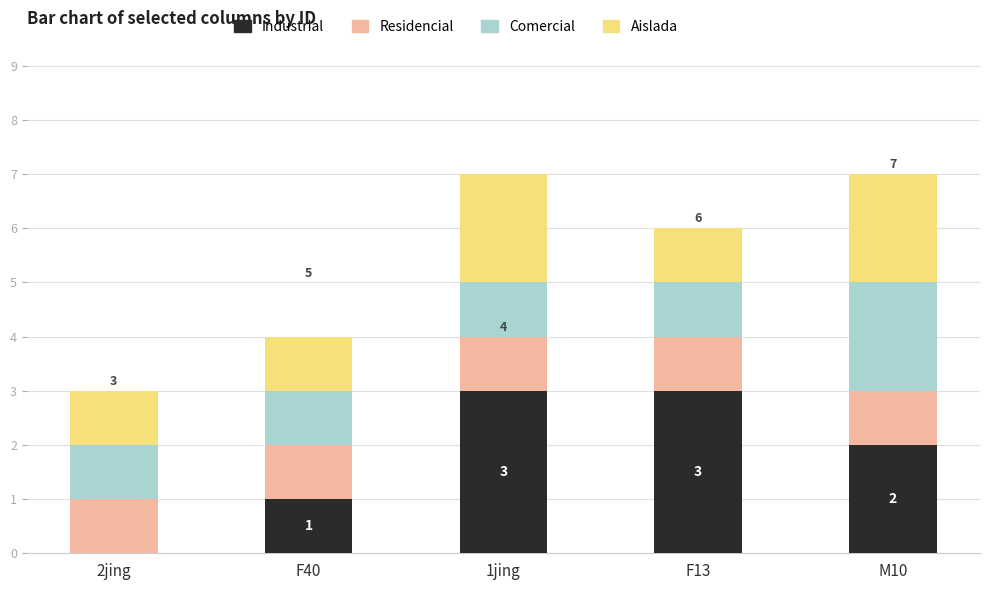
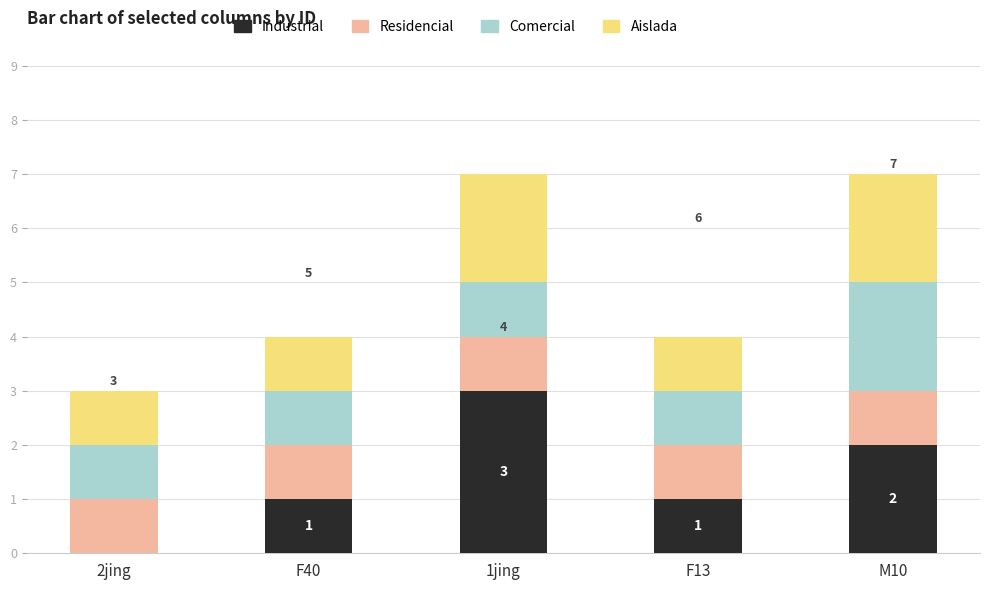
Industrial, F13: 3 -> 1
